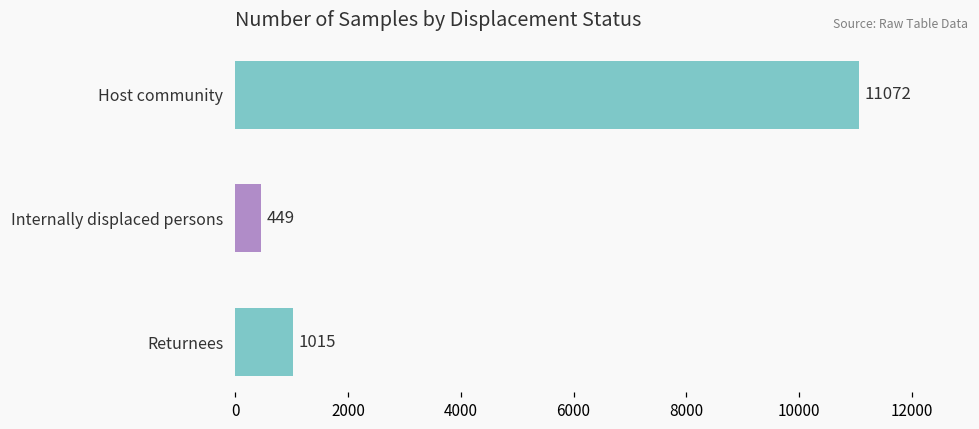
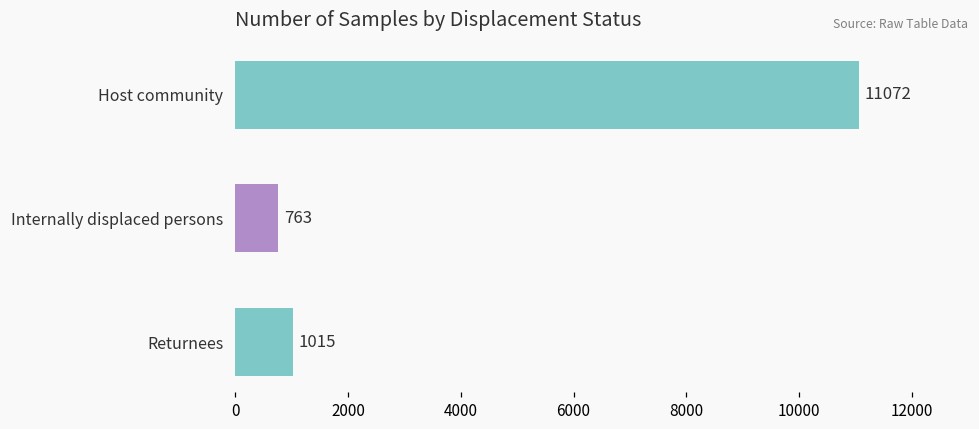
Internally displaced persons: 449 -> 763
